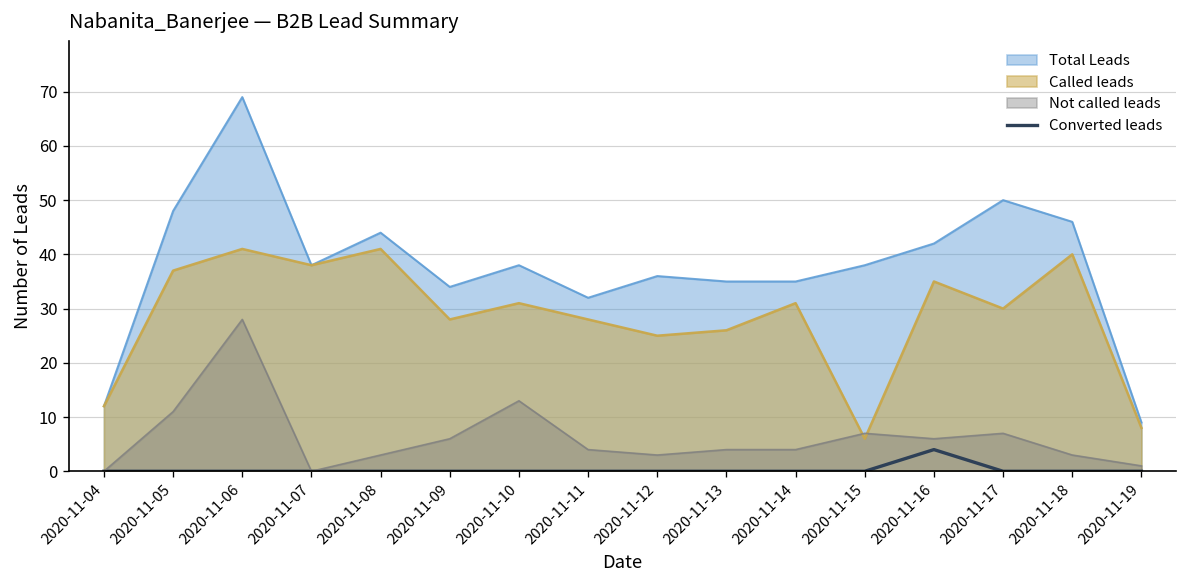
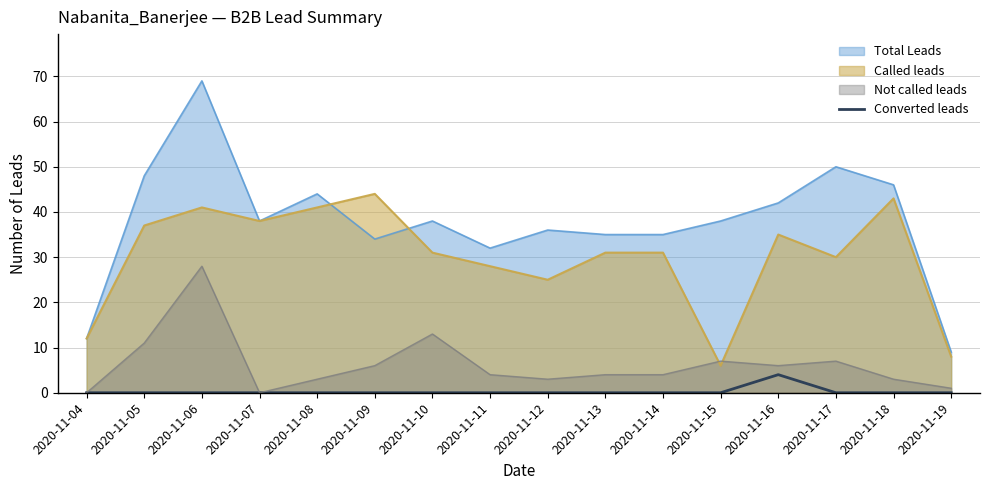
Called leads, 2020-11-09: 28 -> 44
Called leads, 2020-11-13: 26 -> 31
Called leads, 2020-11-18: 40 -> 43
